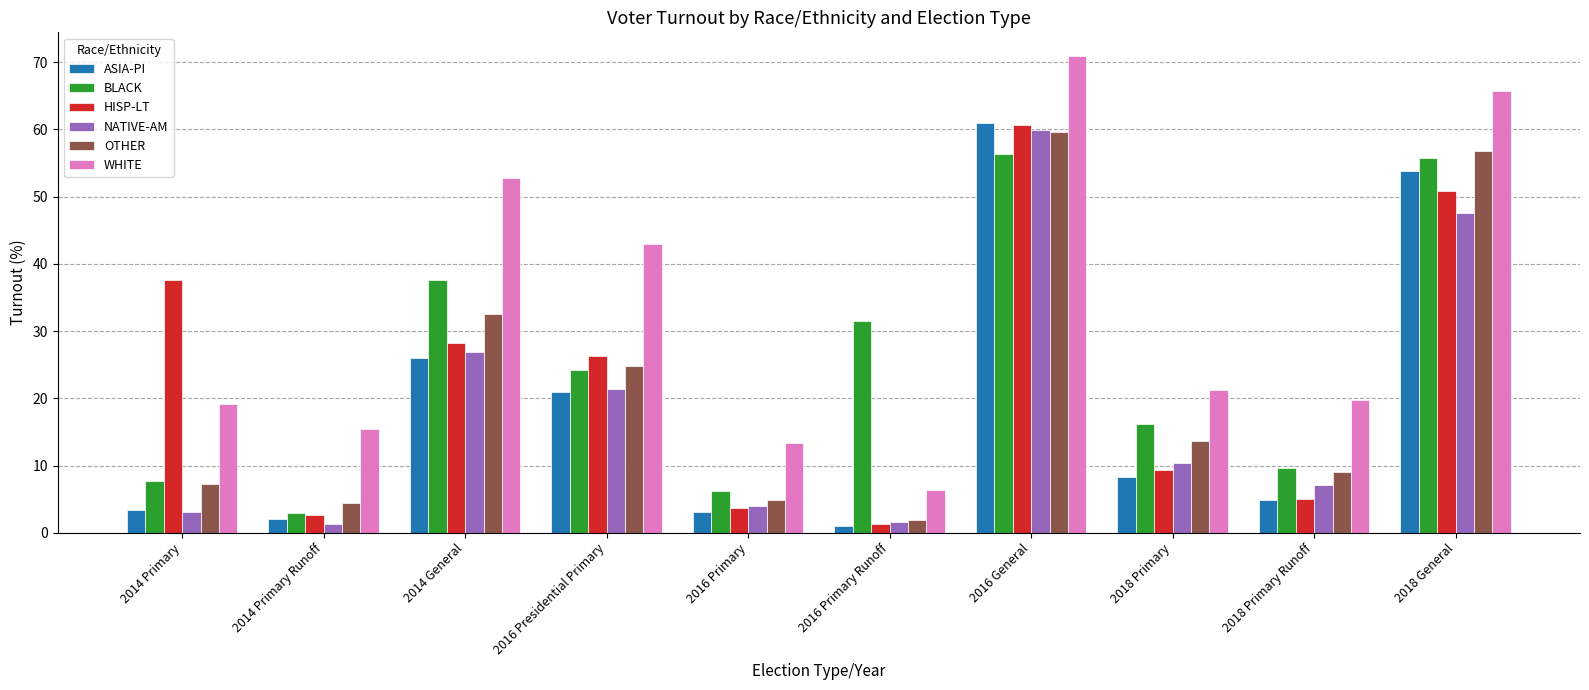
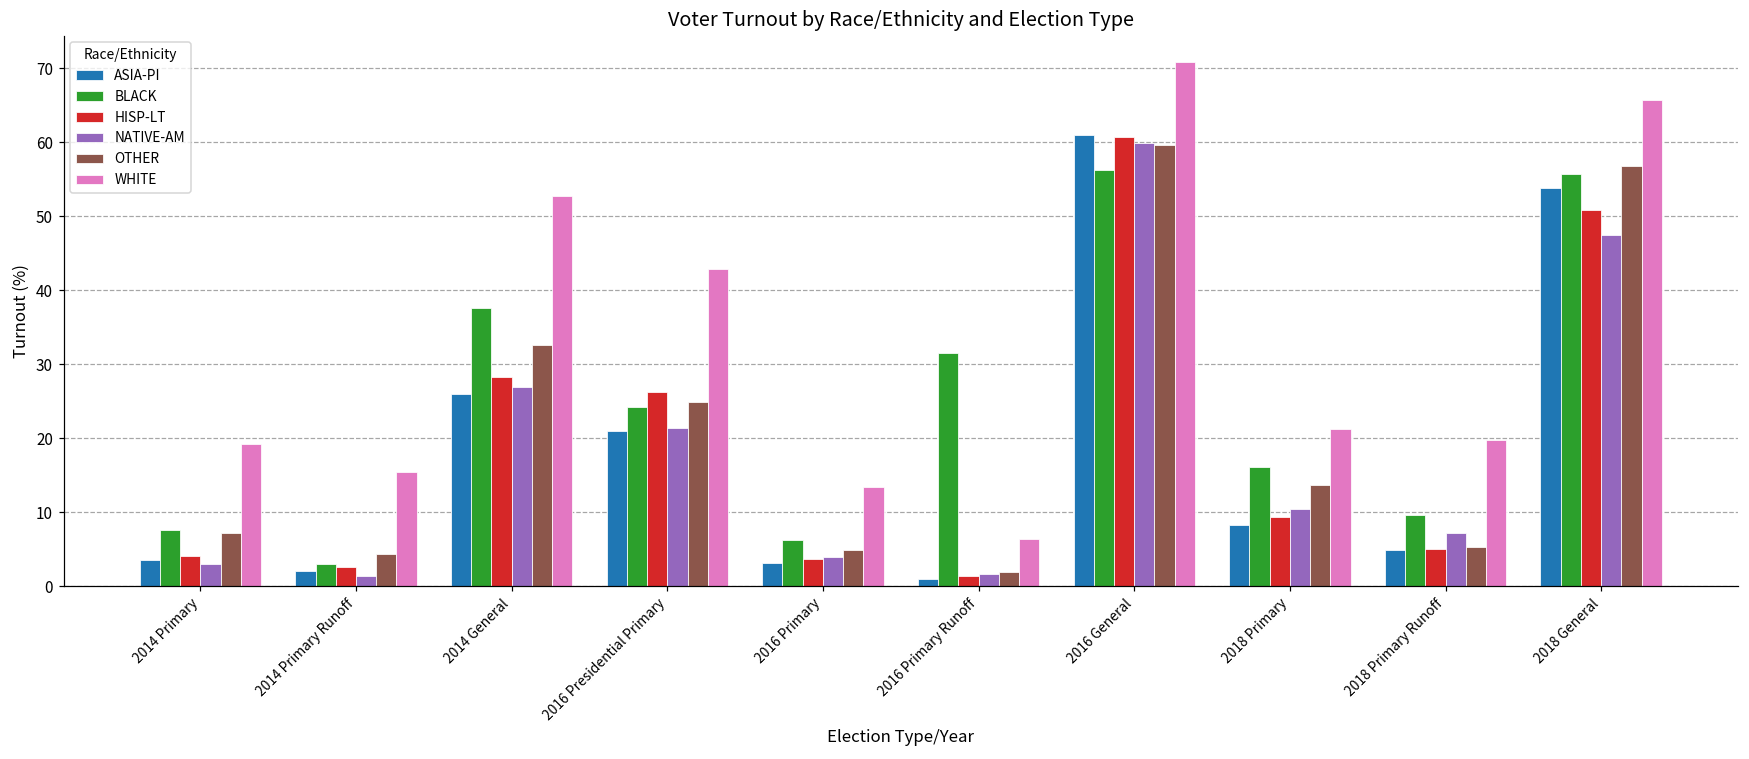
HISP-LT, 2014 Primary: 38 -> 4
OTHER, 2018 Primary Runoff: 9 -> 5
